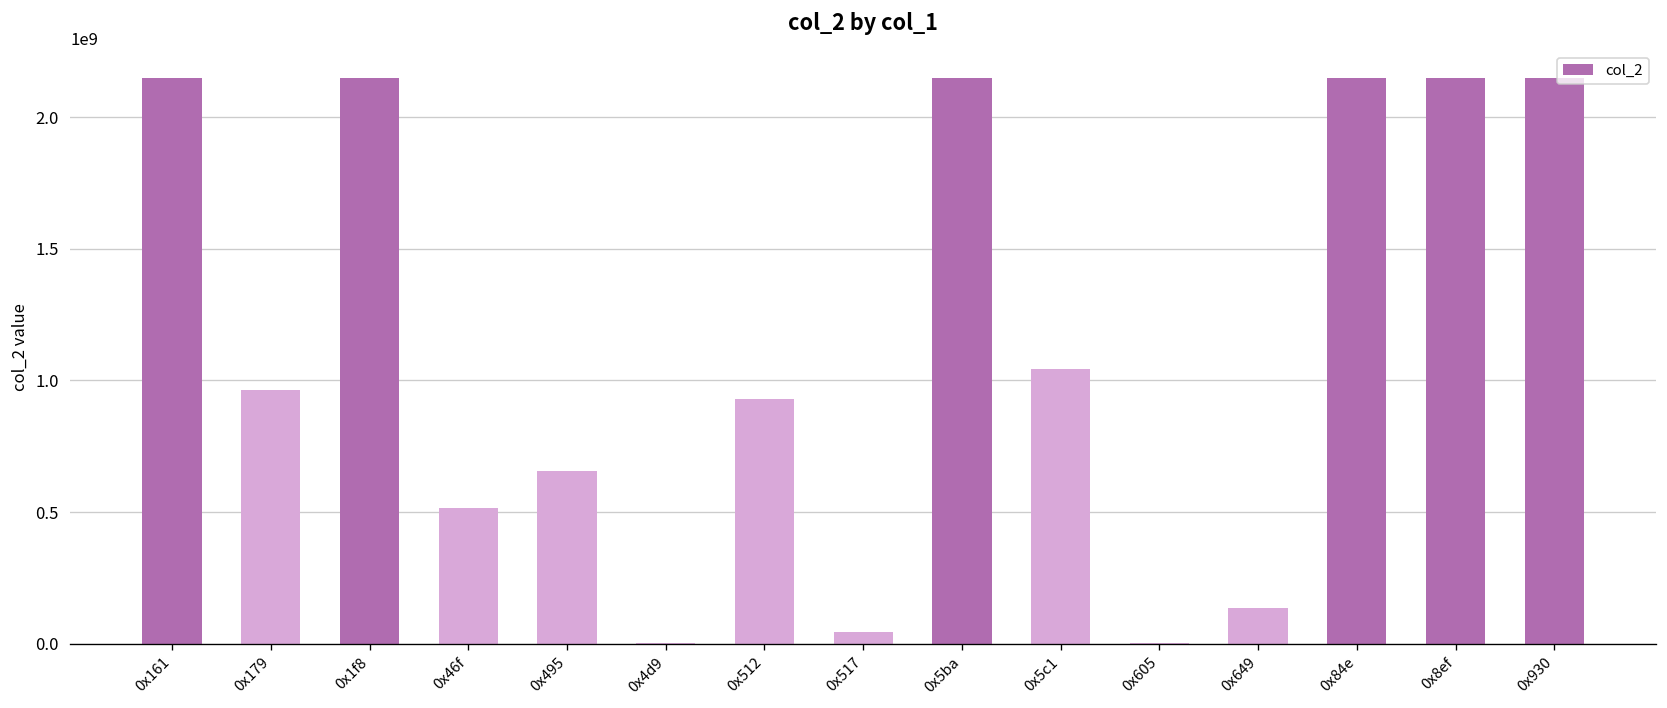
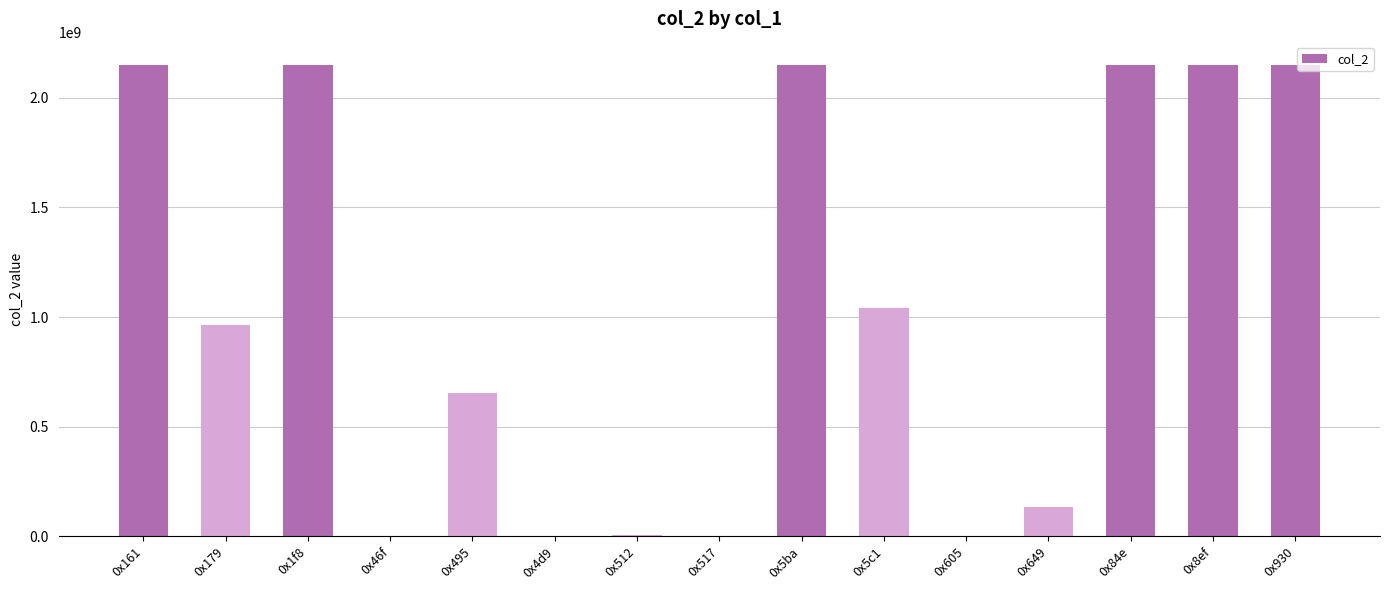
0x46f: 510000000 -> 0
0x512: 930000000 -> 10000000
0x517: 50000000 -> 0
